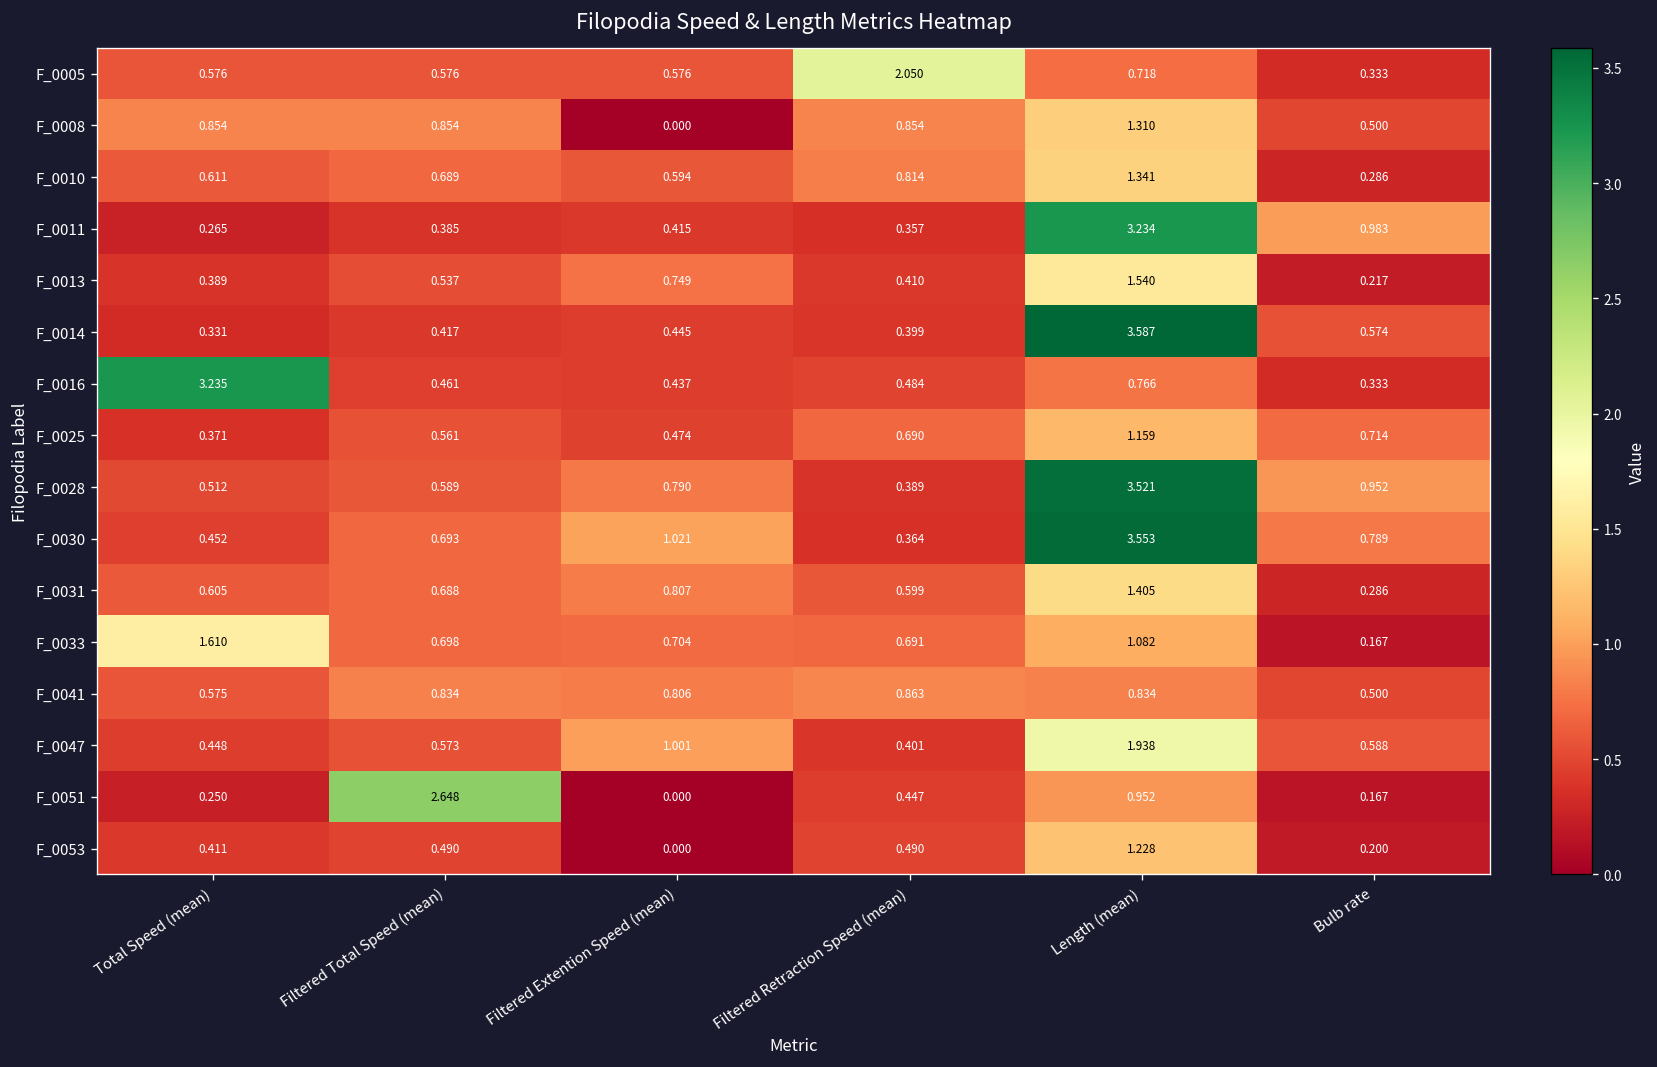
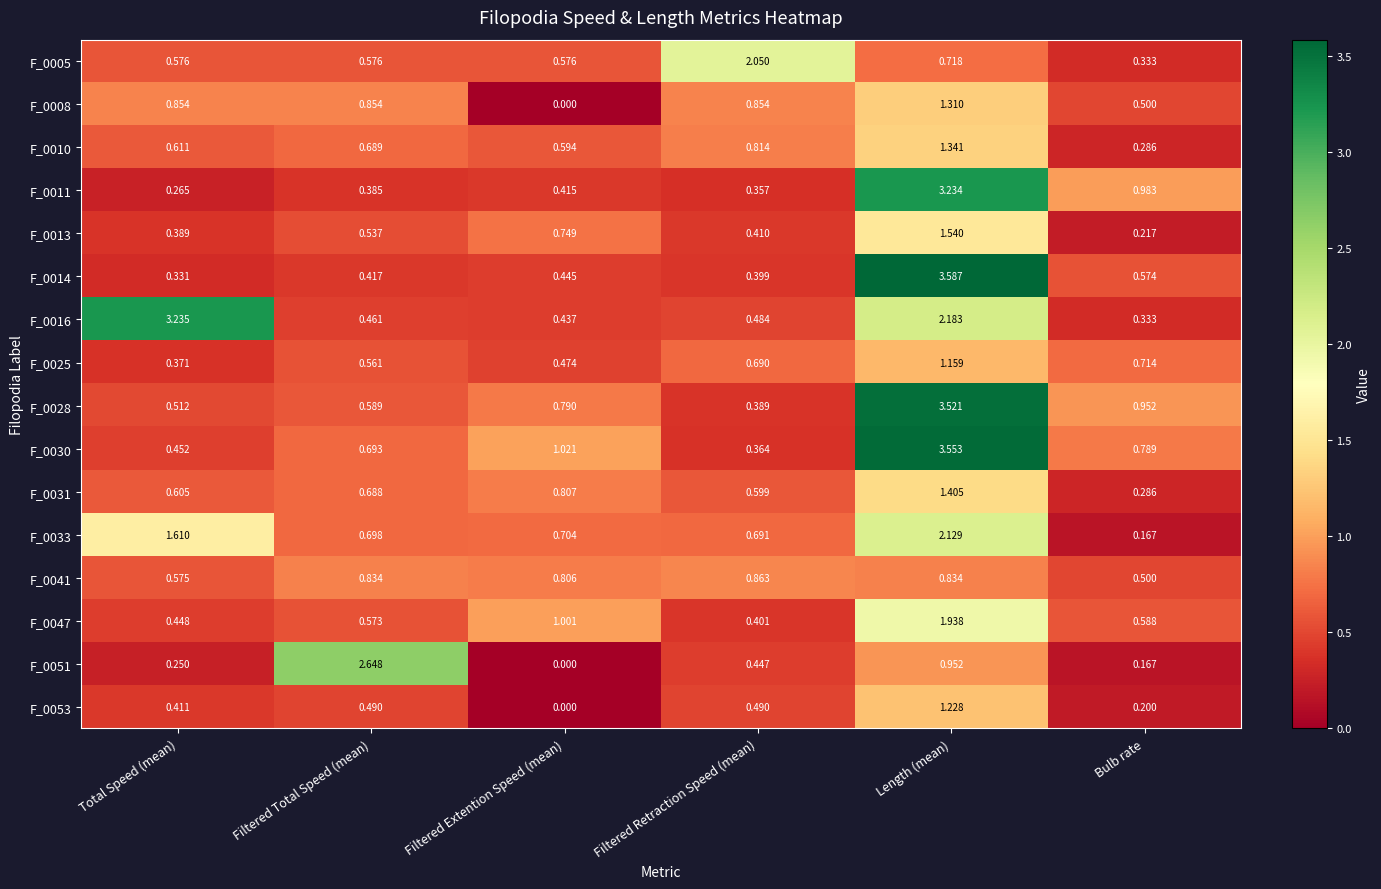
F_0016, Length (mean): 0.766 -> 2.183
F_0033, Length (mean): 1.082 -> 2.129
